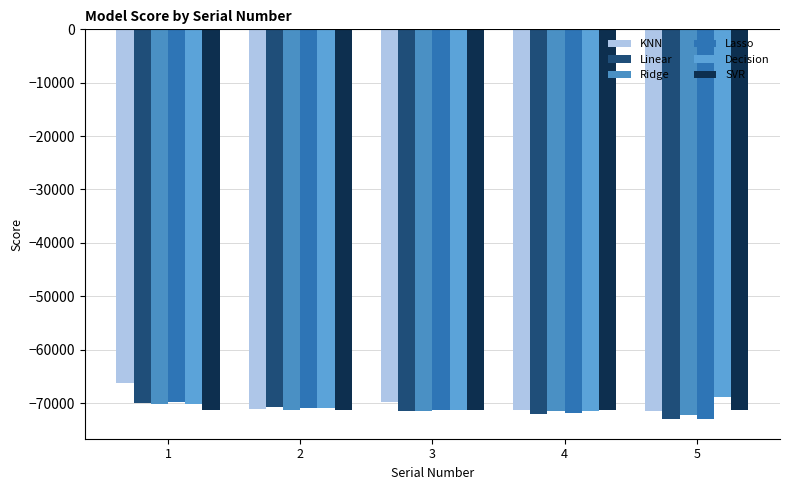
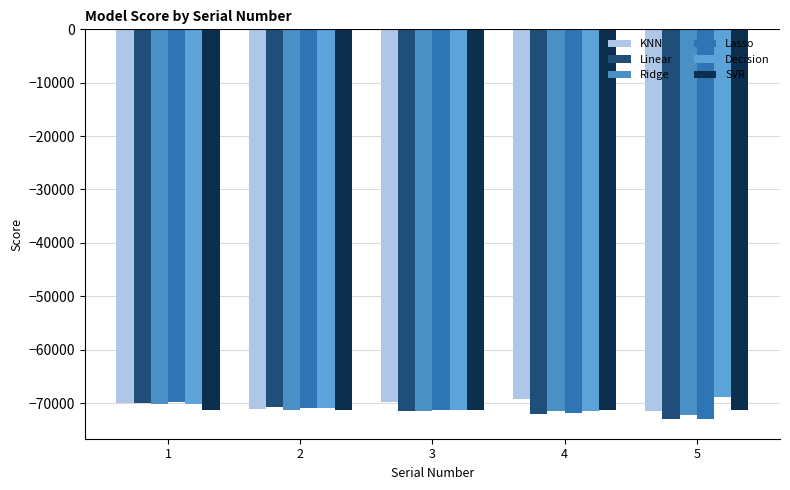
KNN, 1: -66000 -> -70000
KNN, 4: -71000 -> -69000
